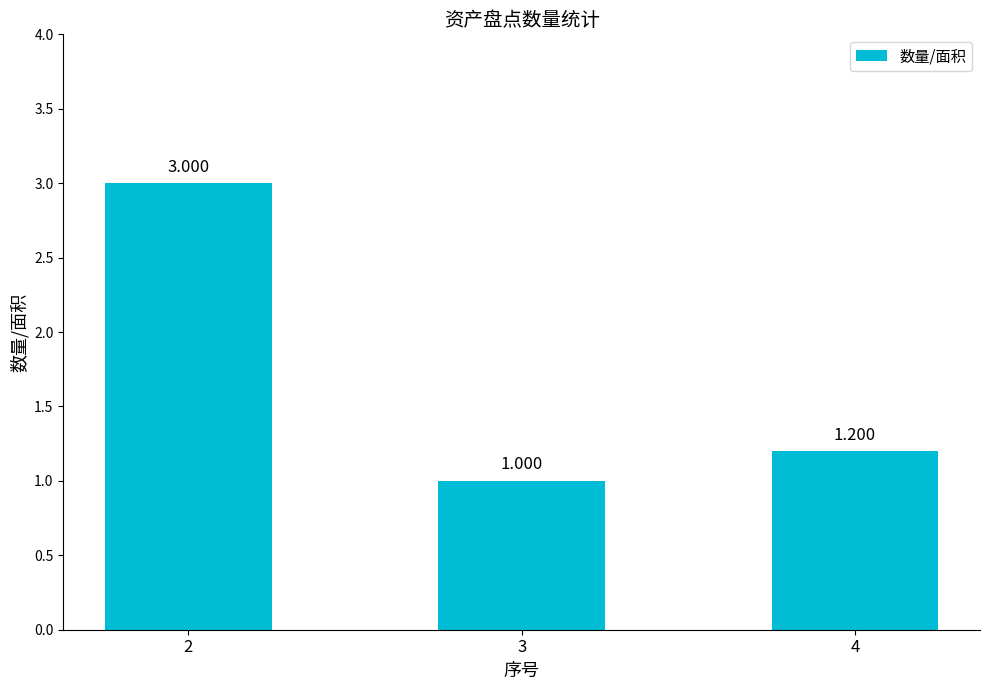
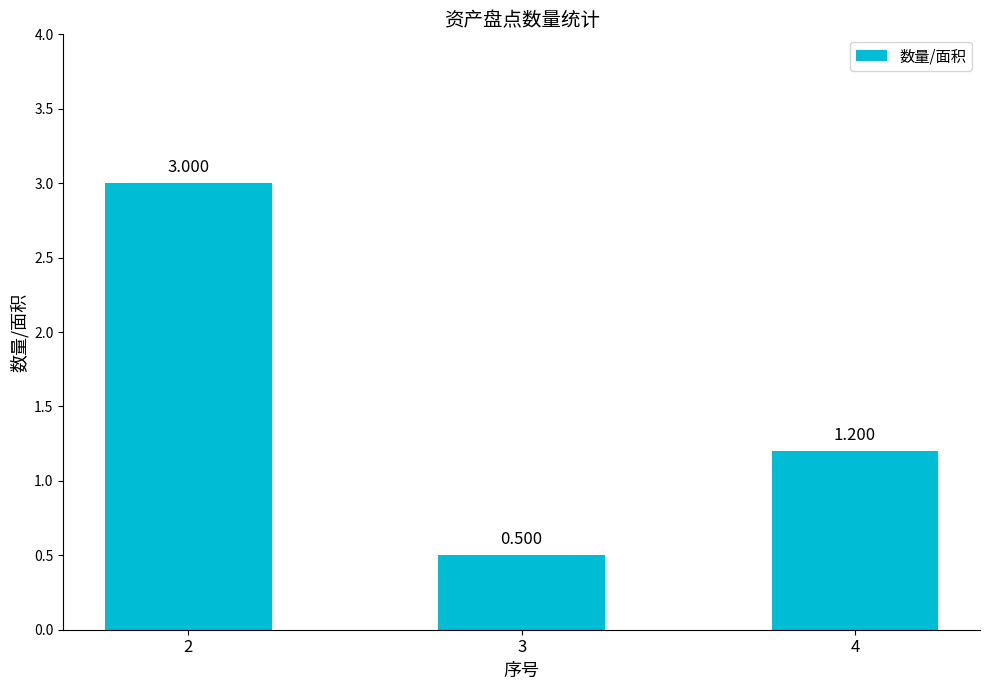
3: 1.000 -> 0.500
